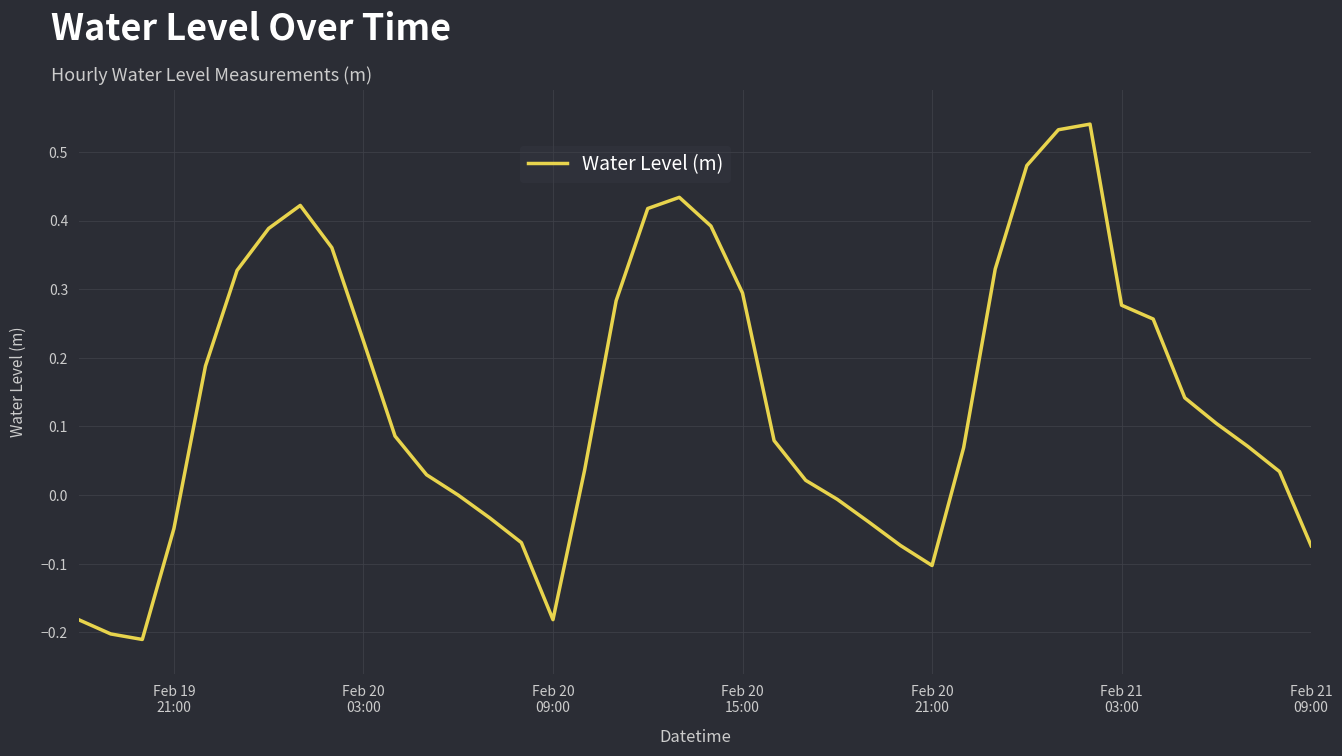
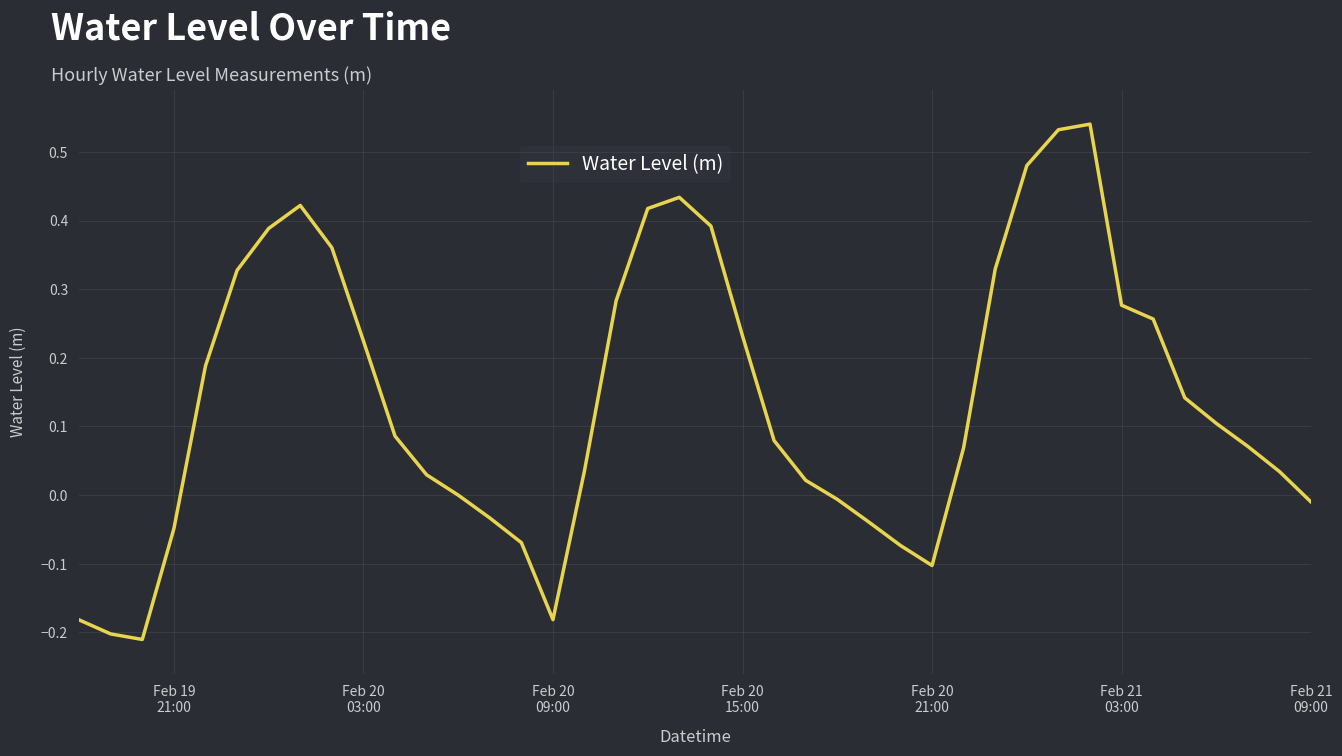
Feb 20 15:00: 0.29 -> 0.23
Feb 21 09:00: -0.07 -> -0.01
